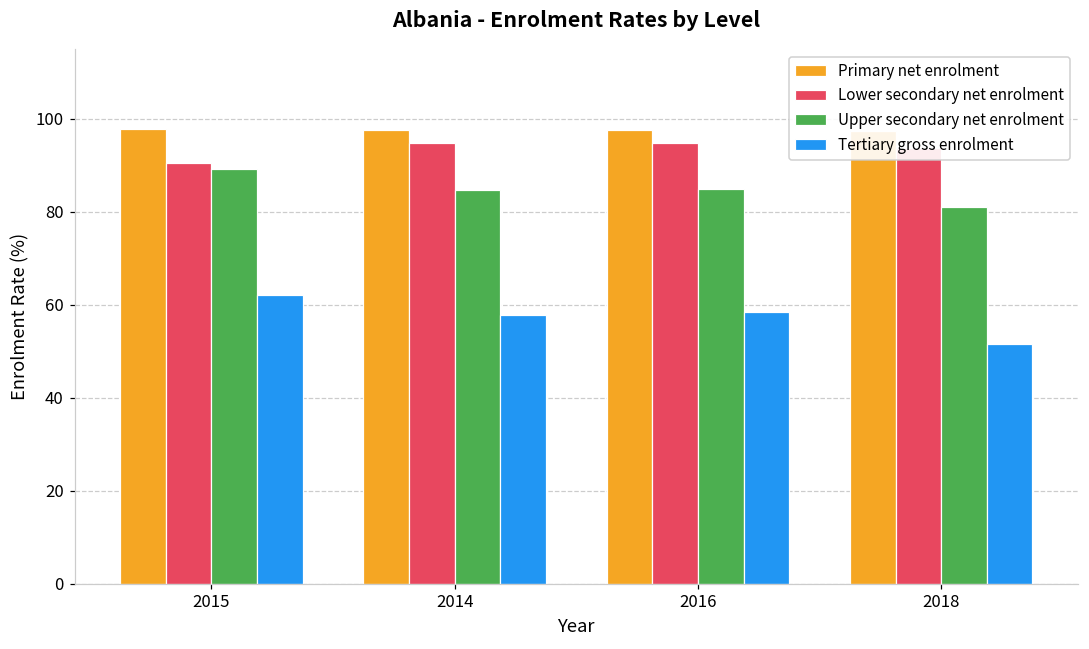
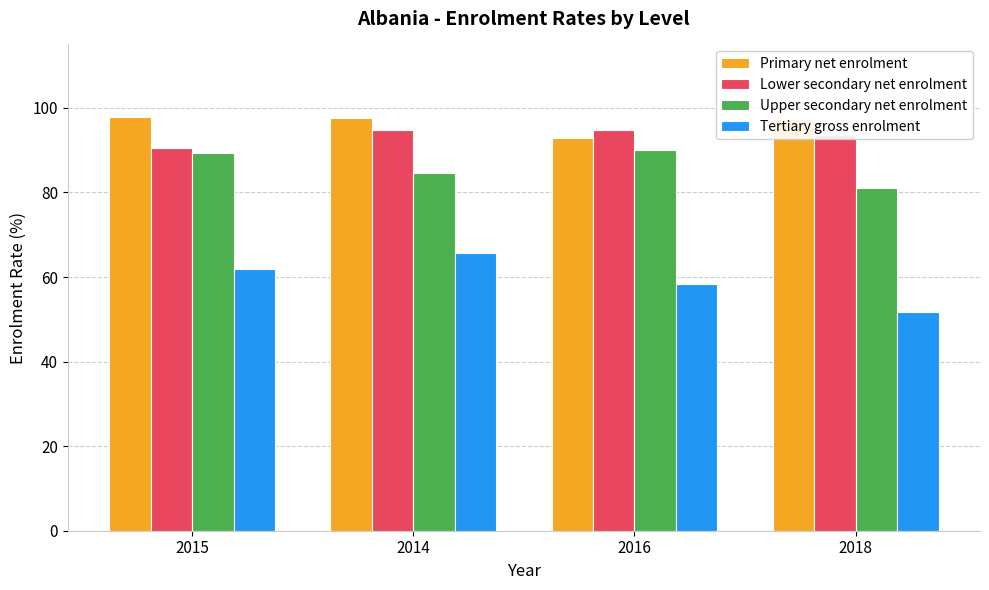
Tertiary gross enrolment, 2014: 58 -> 66
Primary net enrolment, 2016: 98 -> 93
Upper secondary net enrolment, 2016: 85 -> 90
